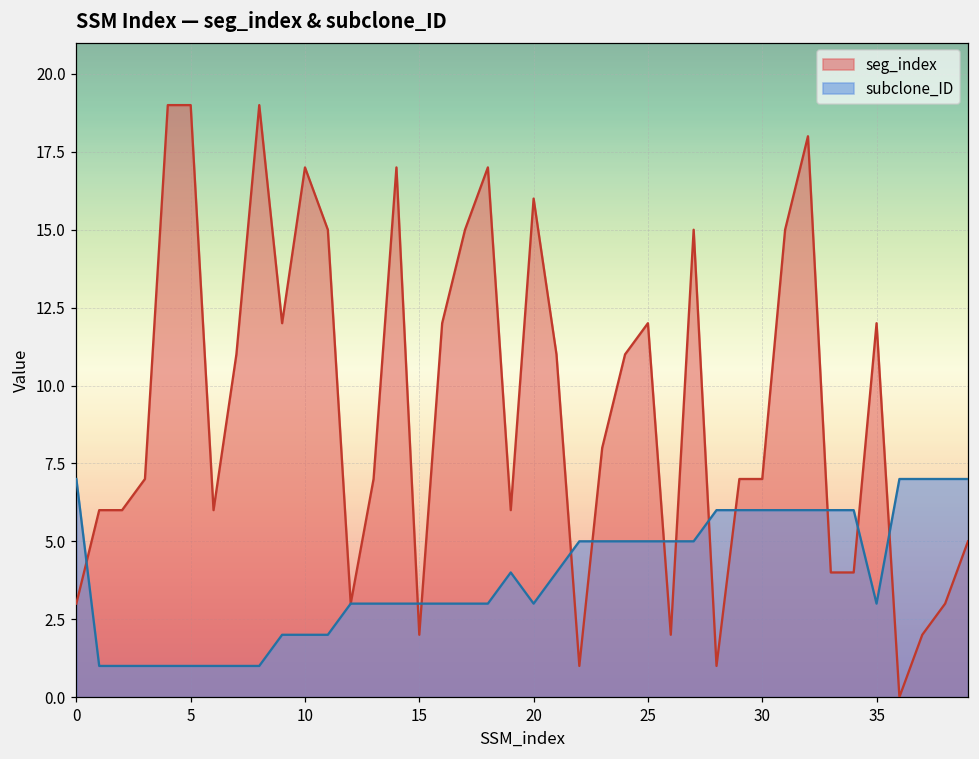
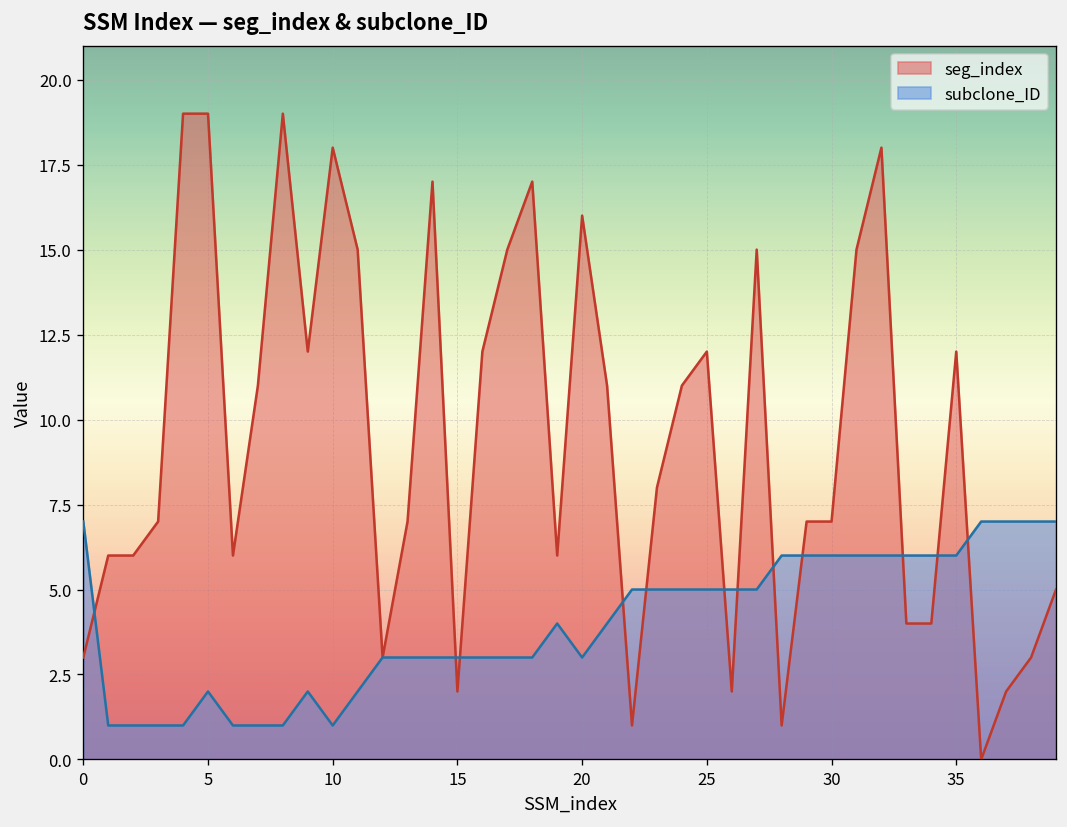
subclone_ID, 5: 1 -> 2
seg_index, 10: 17 -> 18
subclone_ID, 10: 2 -> 1
subclone_ID, 35: 3 -> 6
